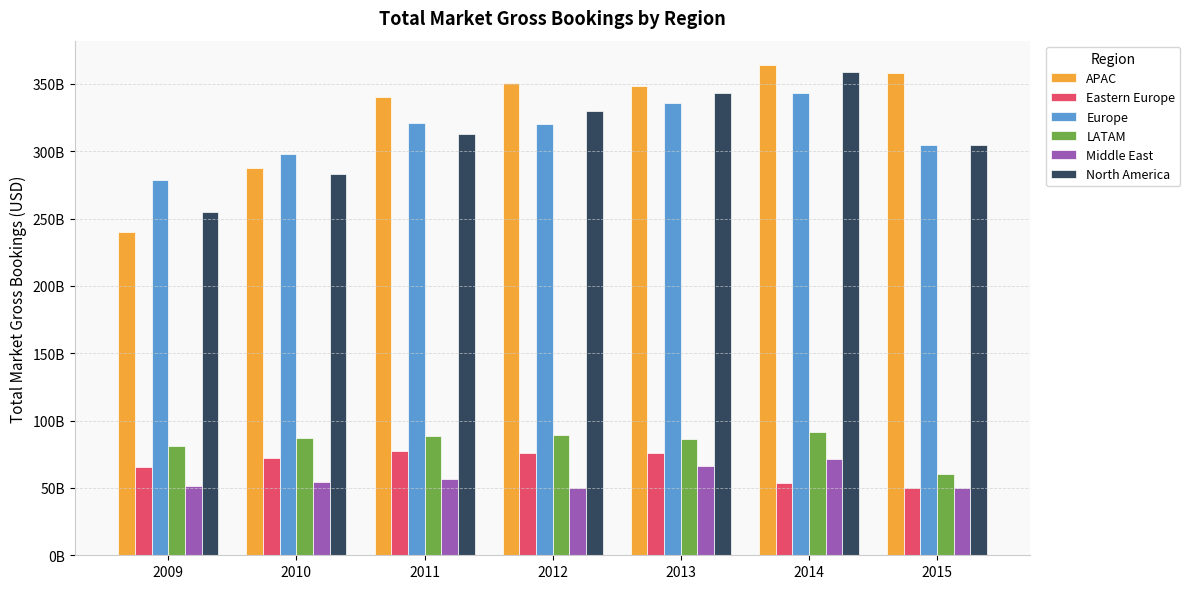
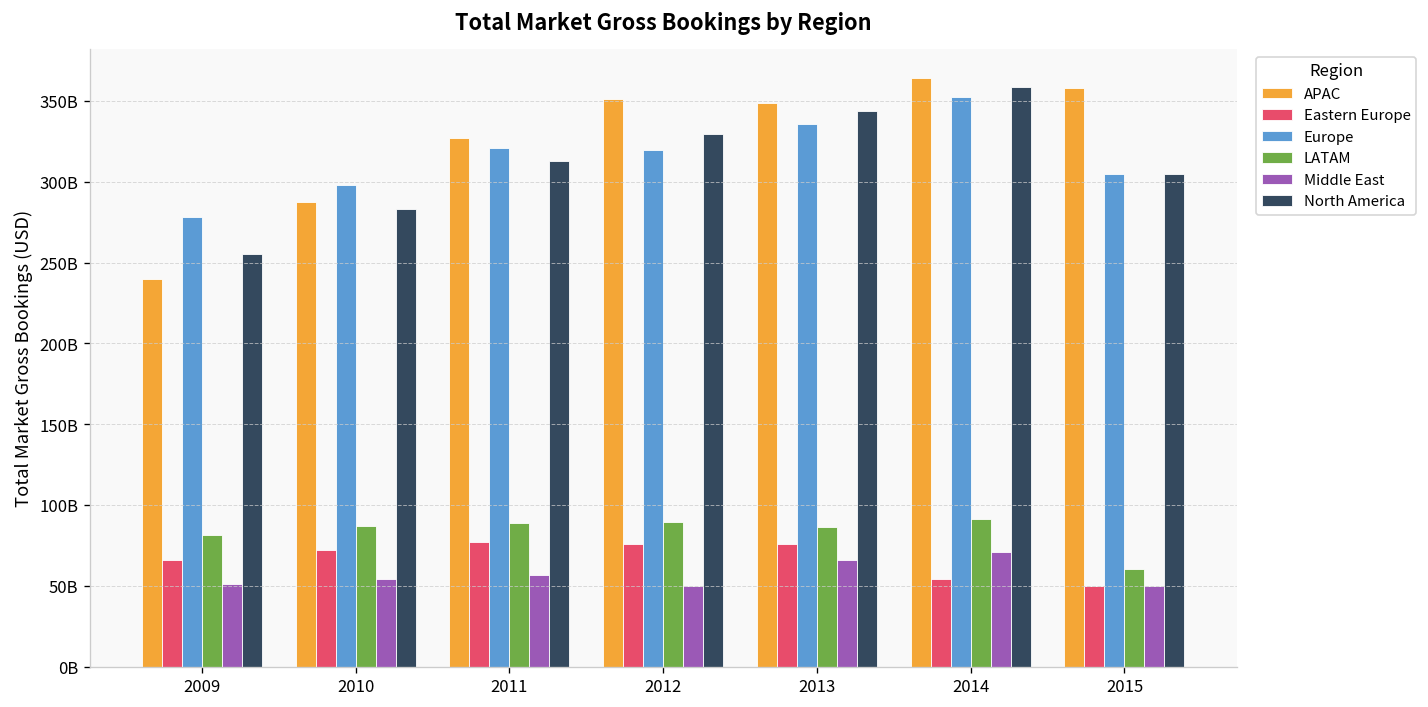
APAC, 2011: 340000000000 -> 327000000000
Europe, 2014: 344000000000 -> 352000000000
